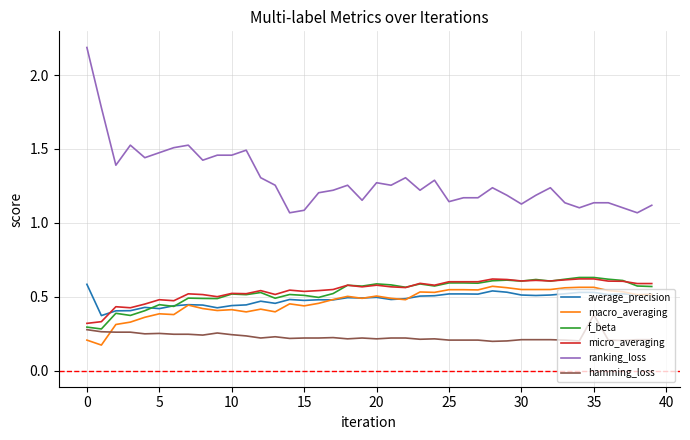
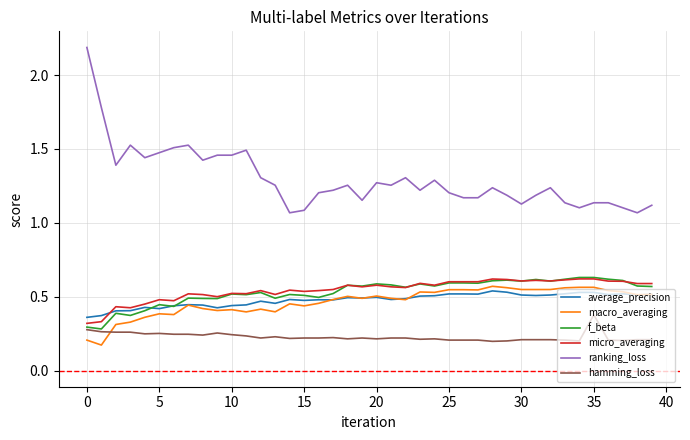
average_precision, 0: 0.58 -> 0.36
ranking_loss, 25: 1.14 -> 1.20
